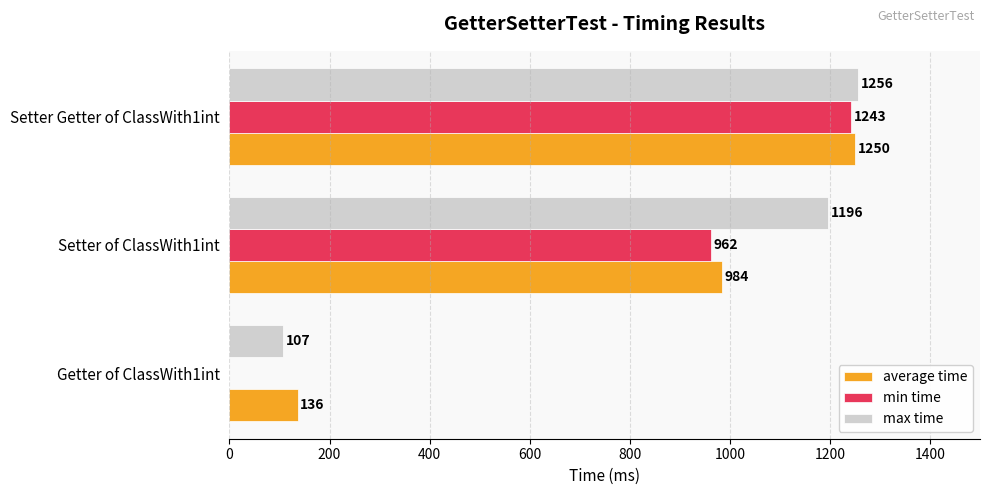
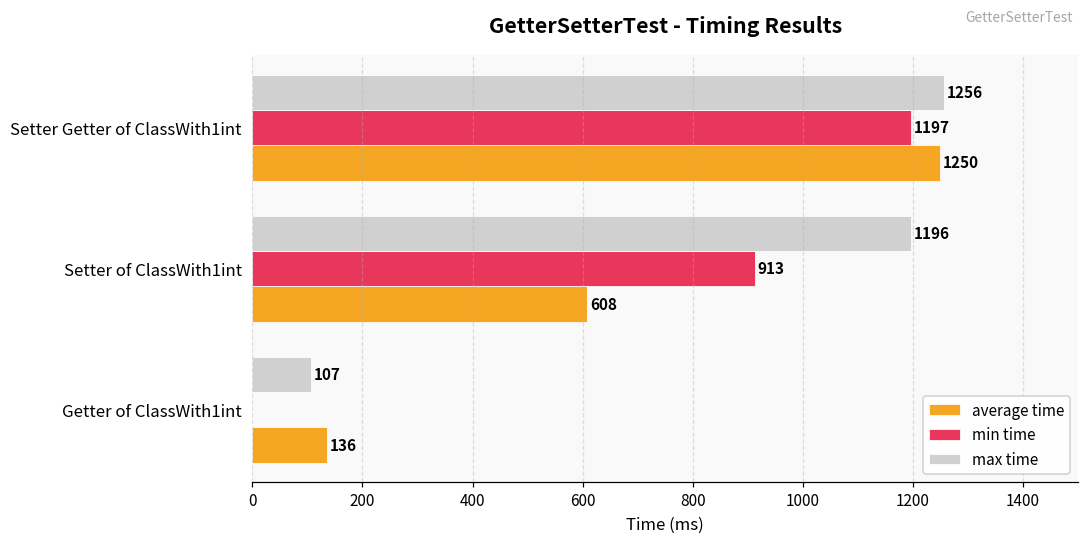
min time, Setter Getter of ClassWith1int: 1243 -> 1197
min time, Setter of ClassWith1int: 962 -> 913
average time, Setter of ClassWith1int: 984 -> 608
